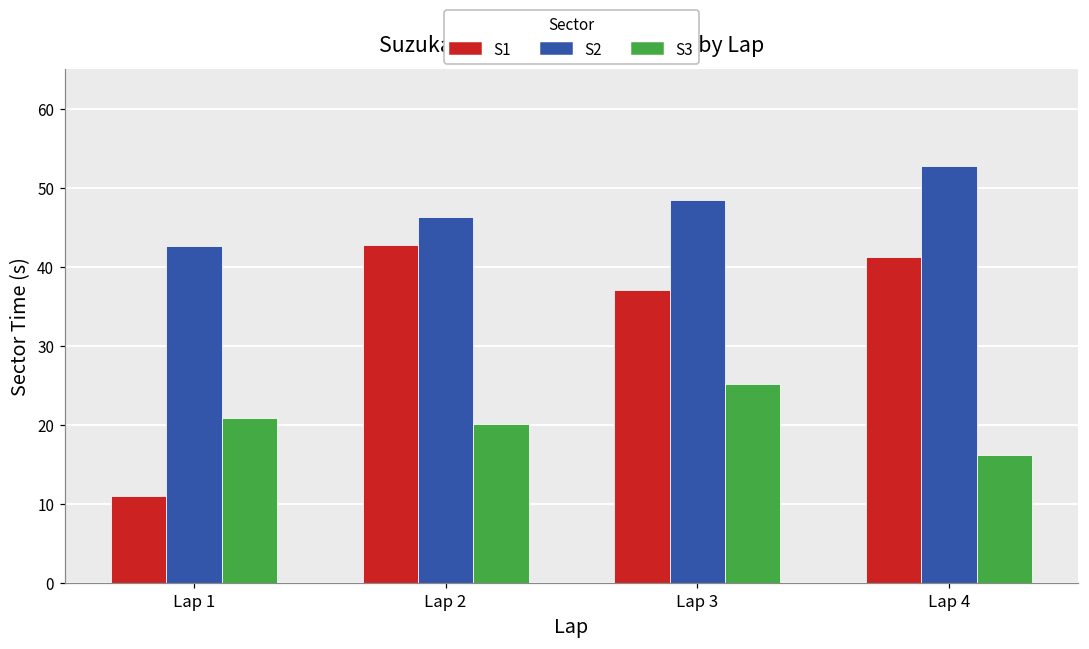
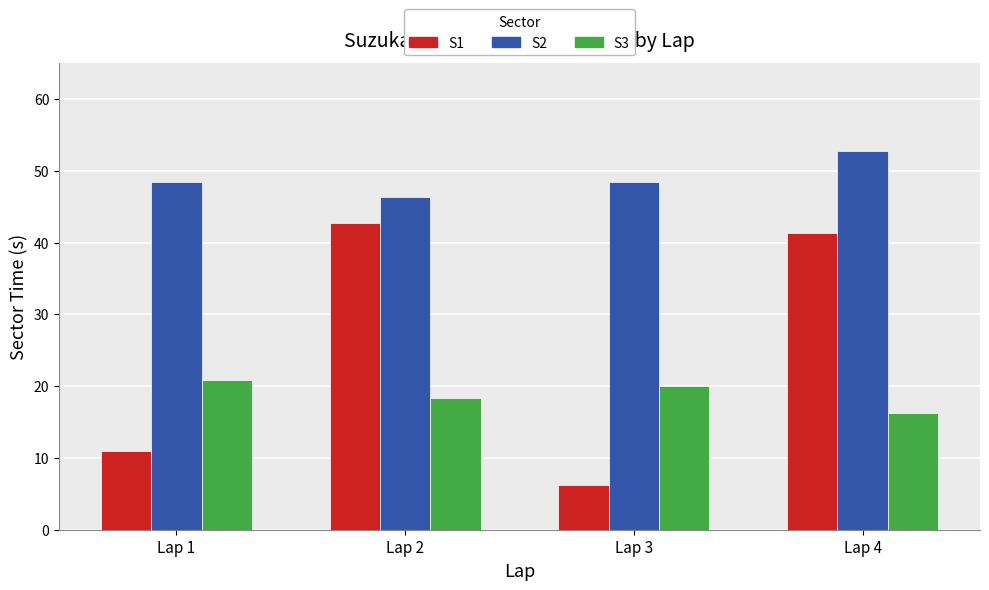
S2, Lap 1: 43 -> 48
S3, Lap 2: 20 -> 18
S1, Lap 3: 37 -> 6
S3, Lap 3: 25 -> 20
